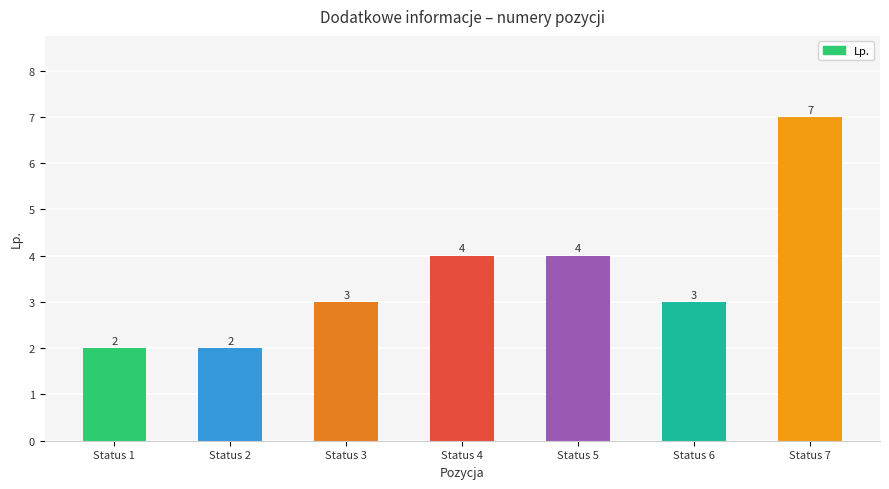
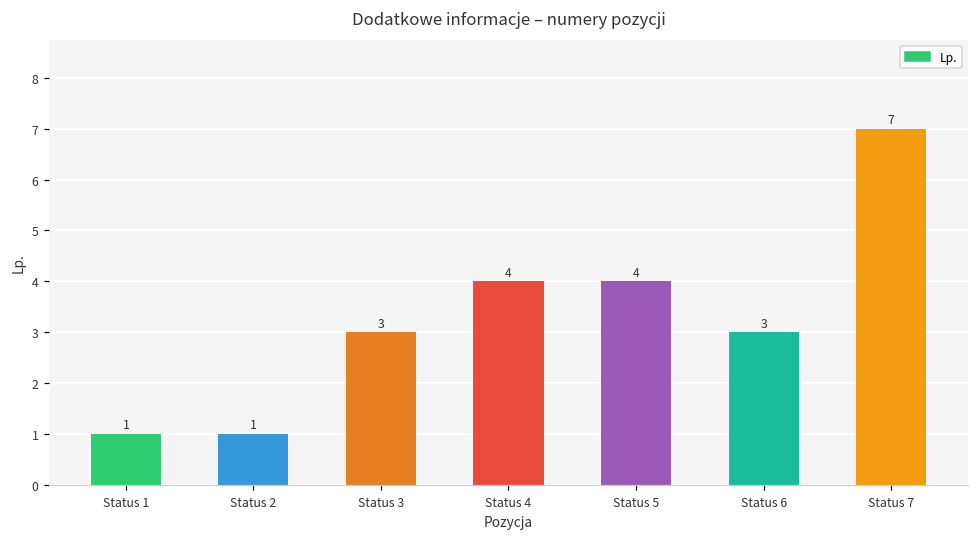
Status 1: 2 -> 1
Status 2: 2 -> 1
